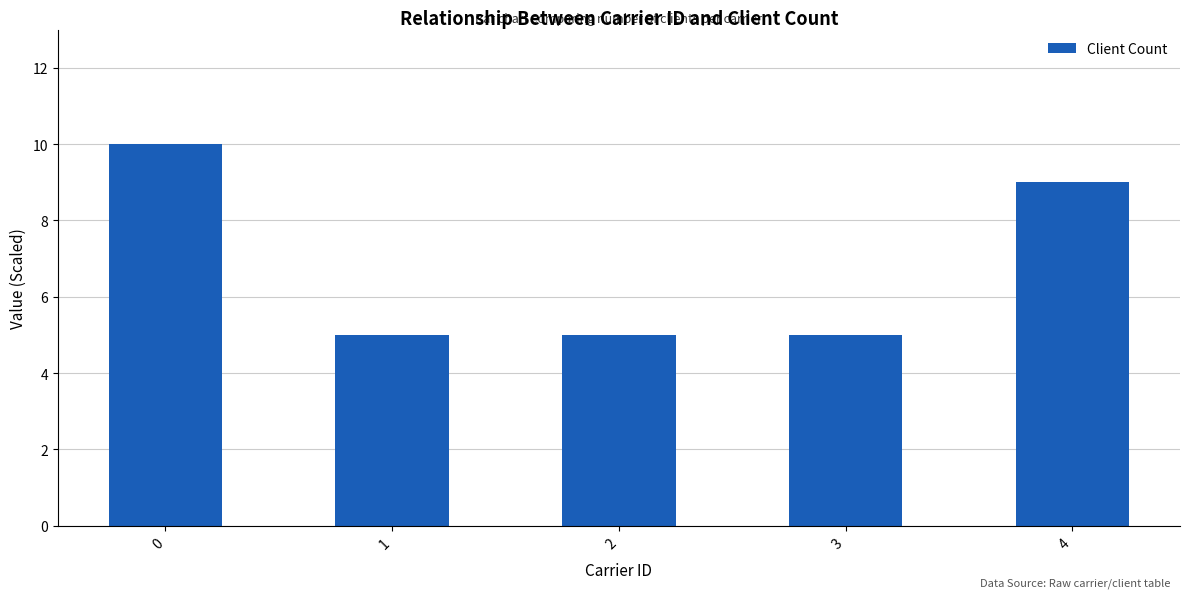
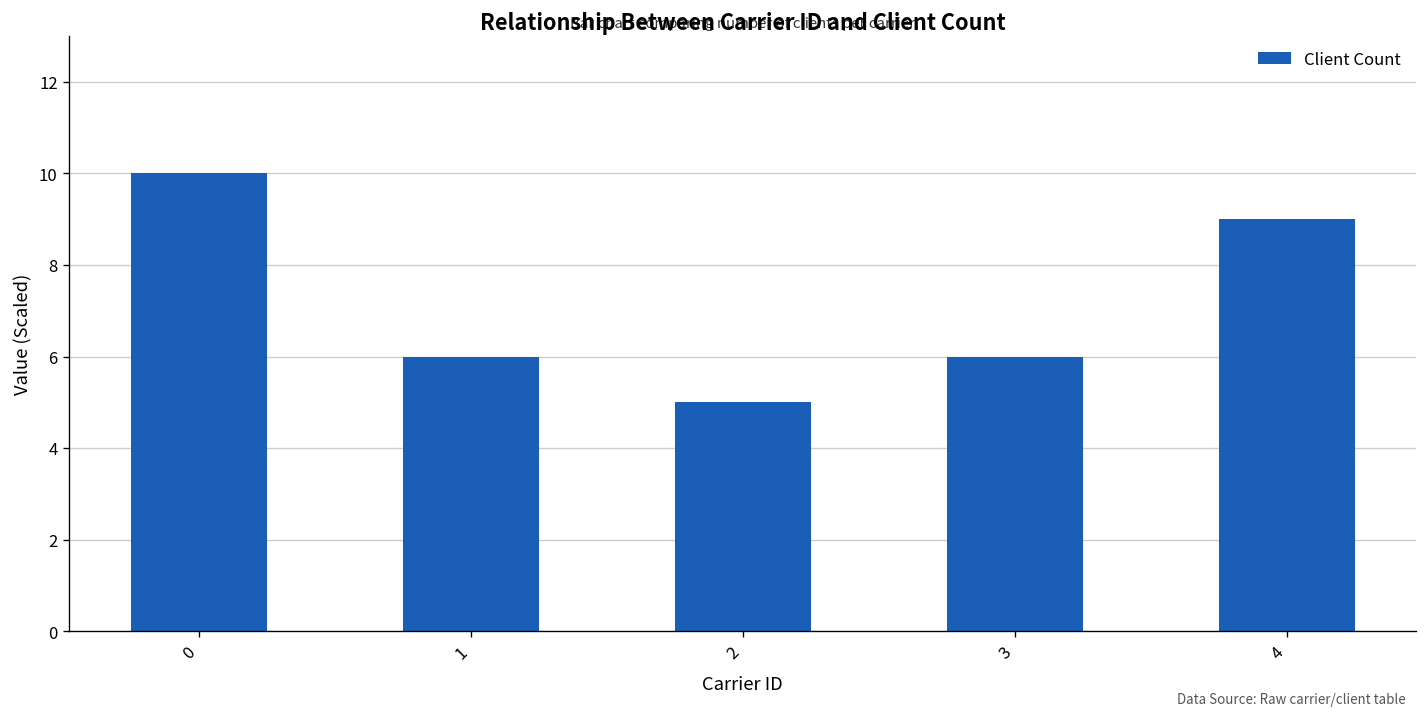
1: 5 -> 6
3: 5 -> 6
